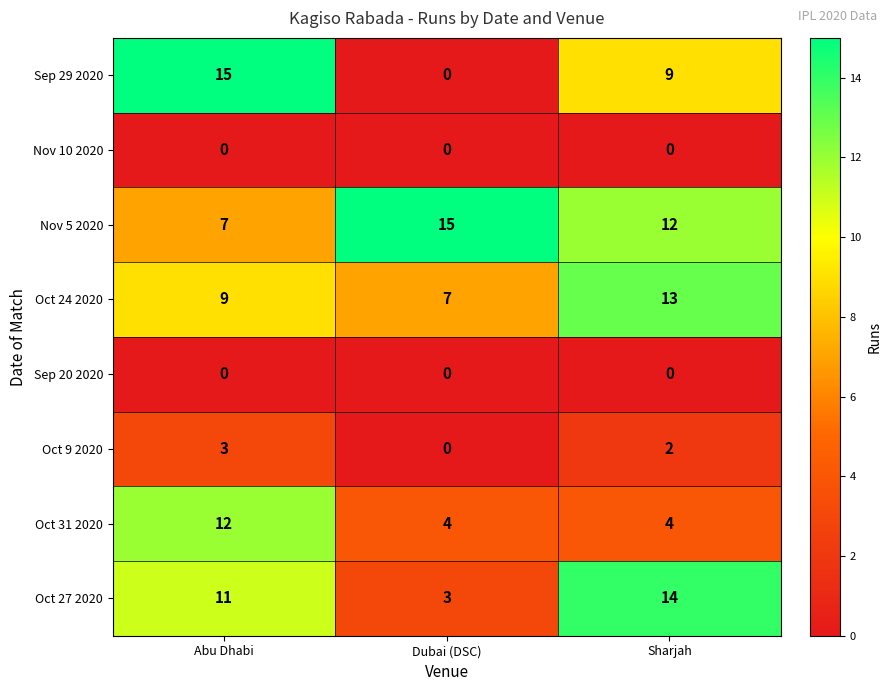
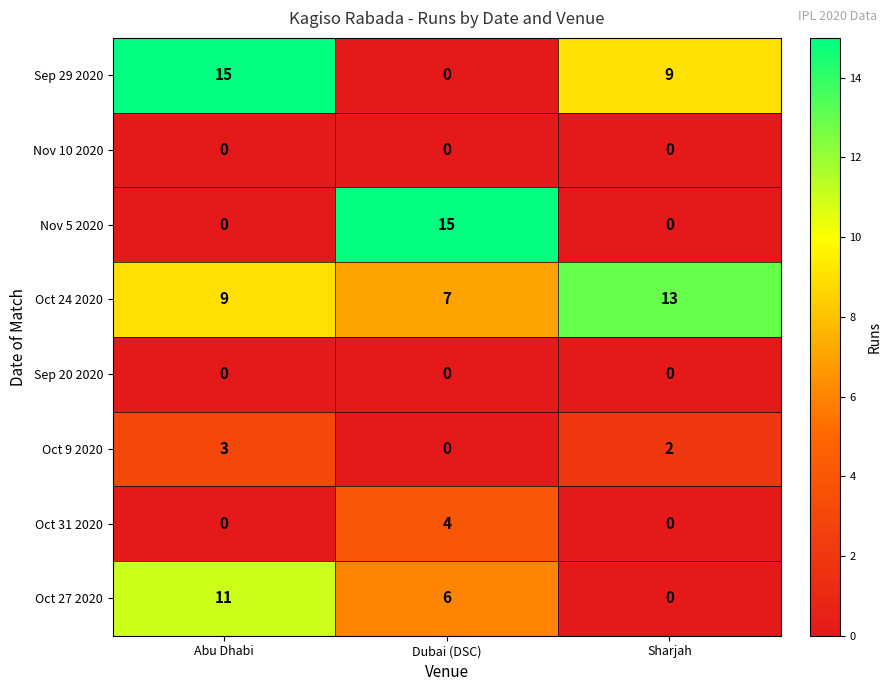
Nov 5 2020, Abu Dhabi: 7 -> 0
Nov 5 2020, Sharjah: 12 -> 0
Oct 31 2020, Abu Dhabi: 12 -> 0
Oct 31 2020, Sharjah: 4 -> 0
Oct 27 2020, Dubai (DSC): 3 -> 6
Oct 27 2020, Sharjah: 14 -> 0
